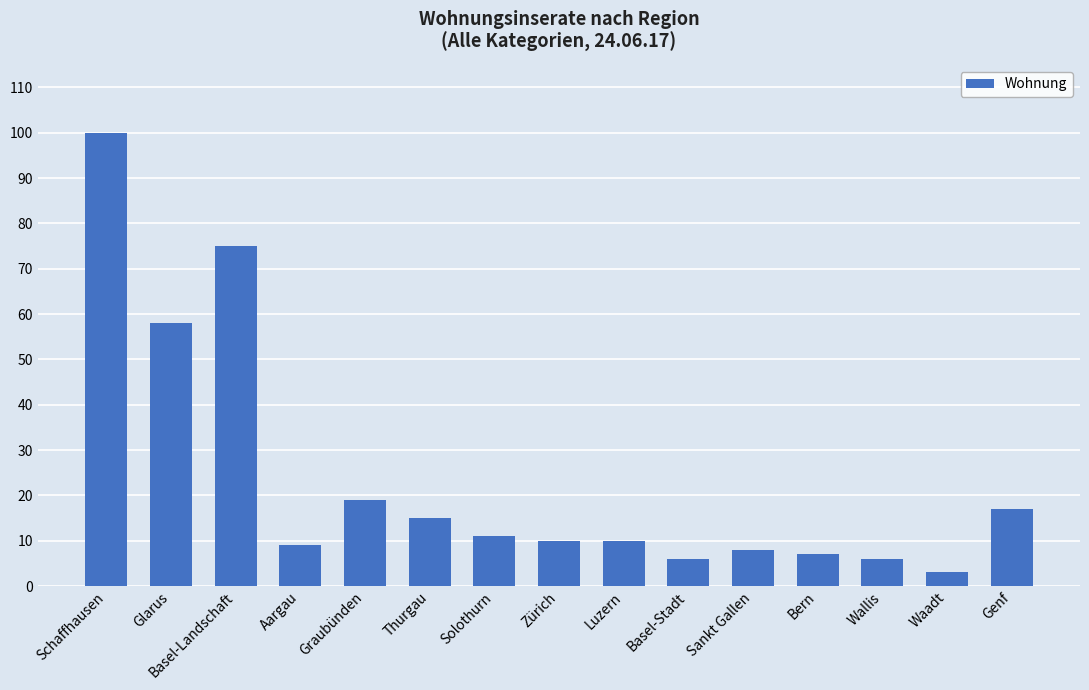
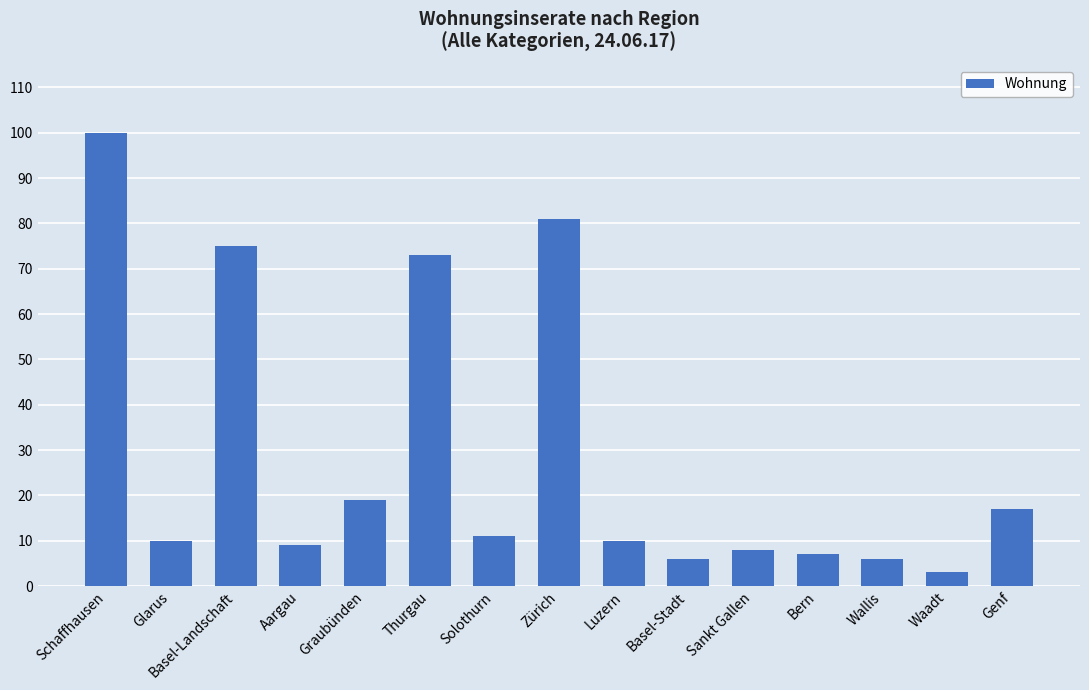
Glarus: 58 -> 10
Thurgau: 15 -> 73
Zürich: 10 -> 81
